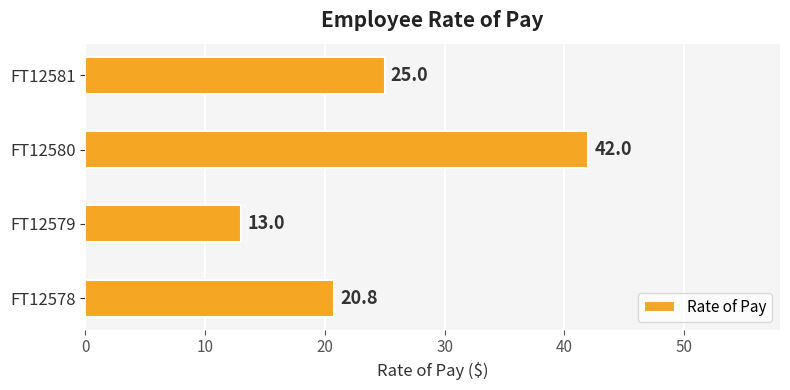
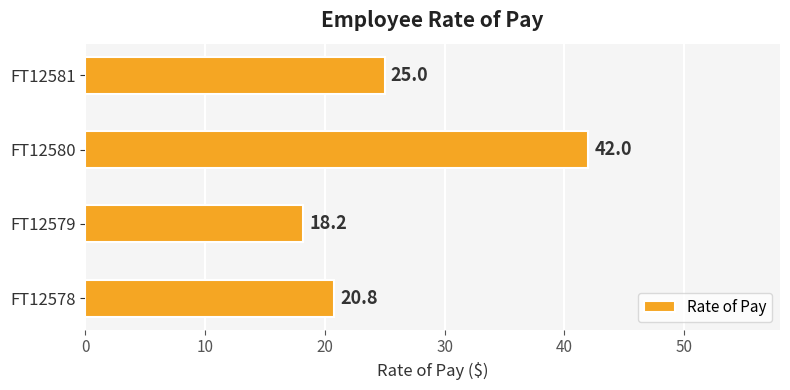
FT12579: 13.0 -> 18.2
